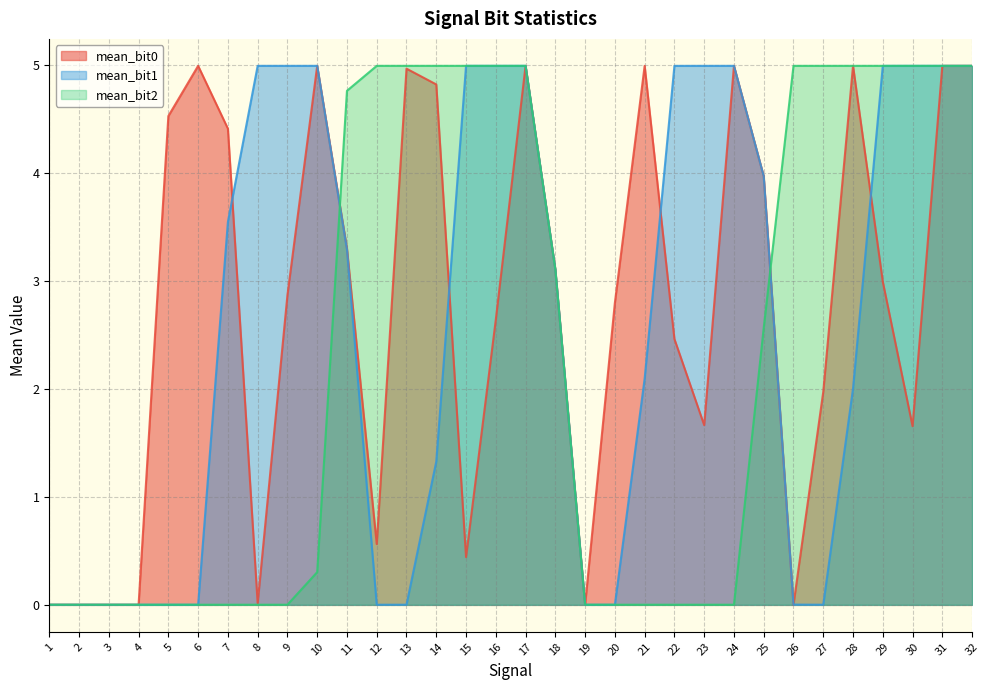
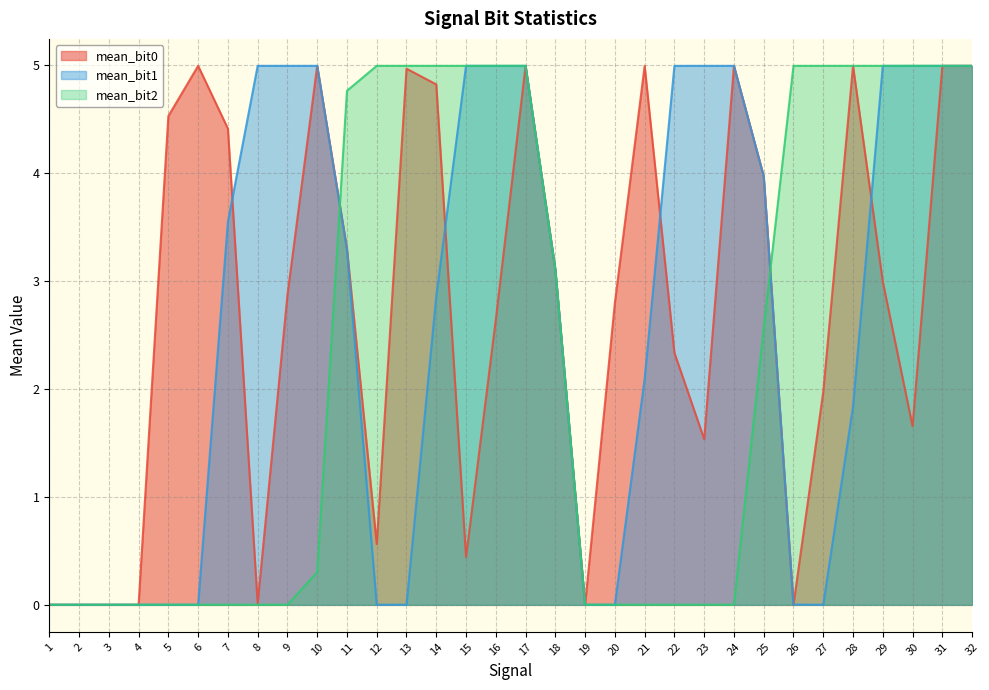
mean_bit1, 14: 1.33 -> 2.86
mean_bit0, 22: 2.46 -> 2.34
mean_bit0, 23: 1.67 -> 1.54
mean_bit1, 28: 2.00 -> 1.84
